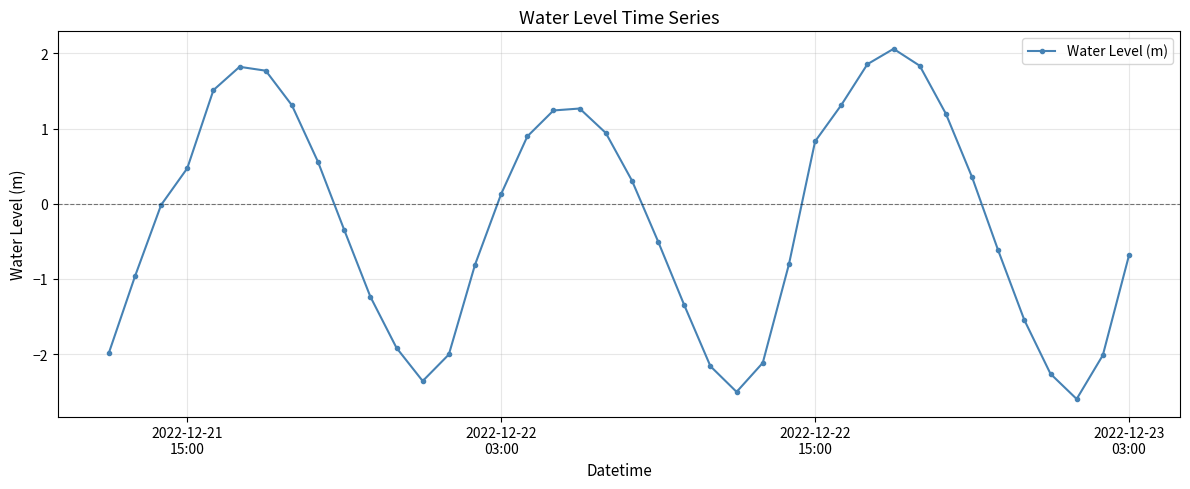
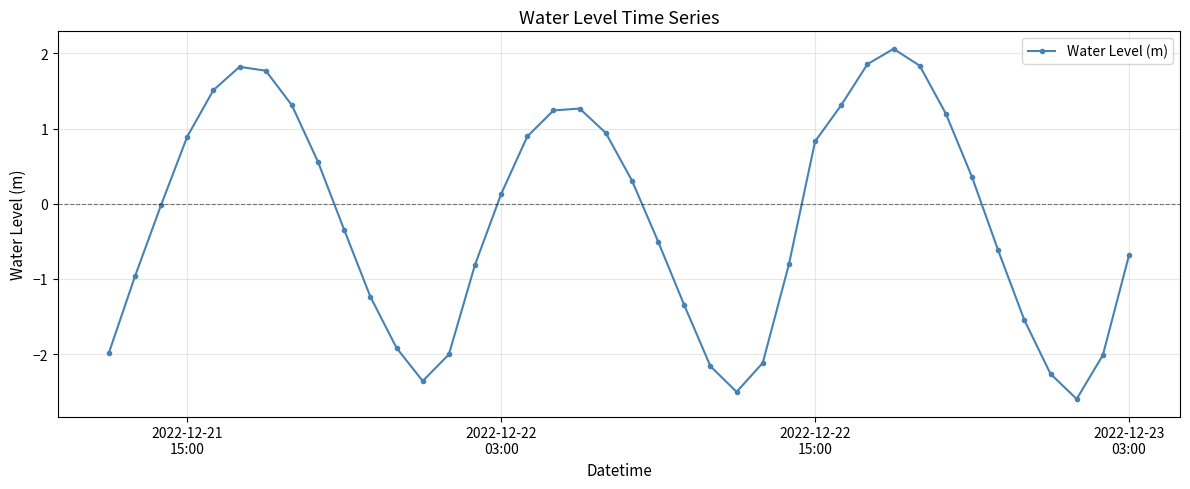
2022-12-21 15:00: 0.5 -> 0.9
